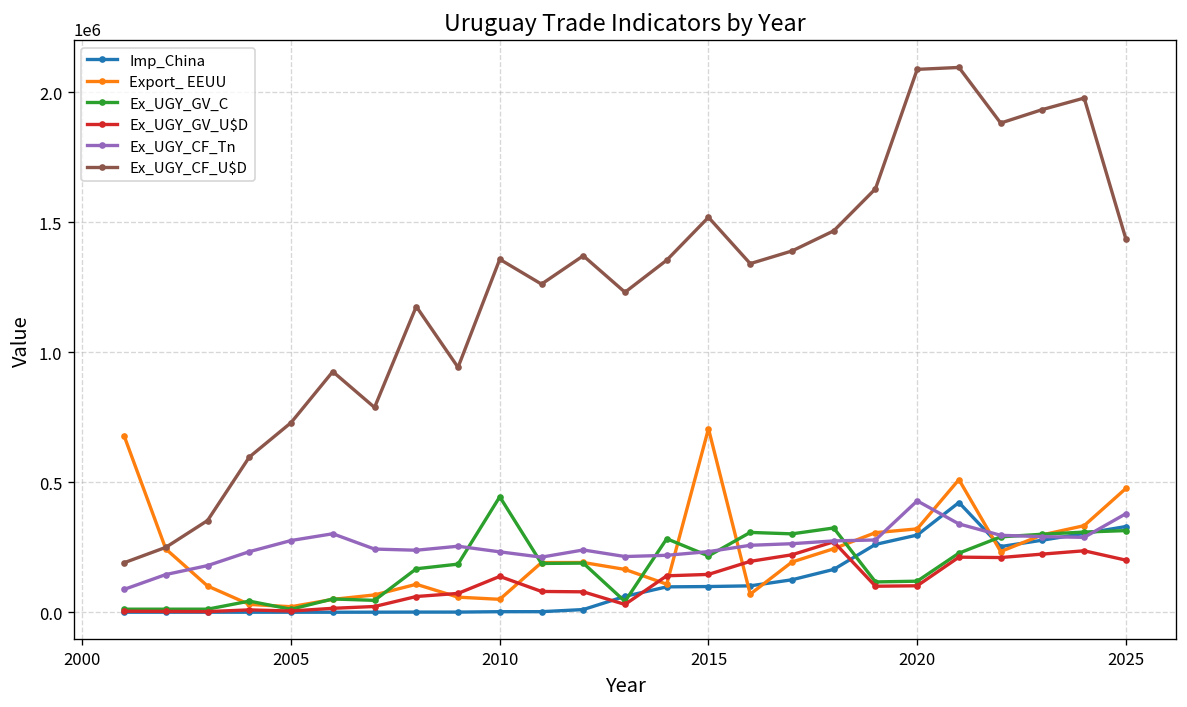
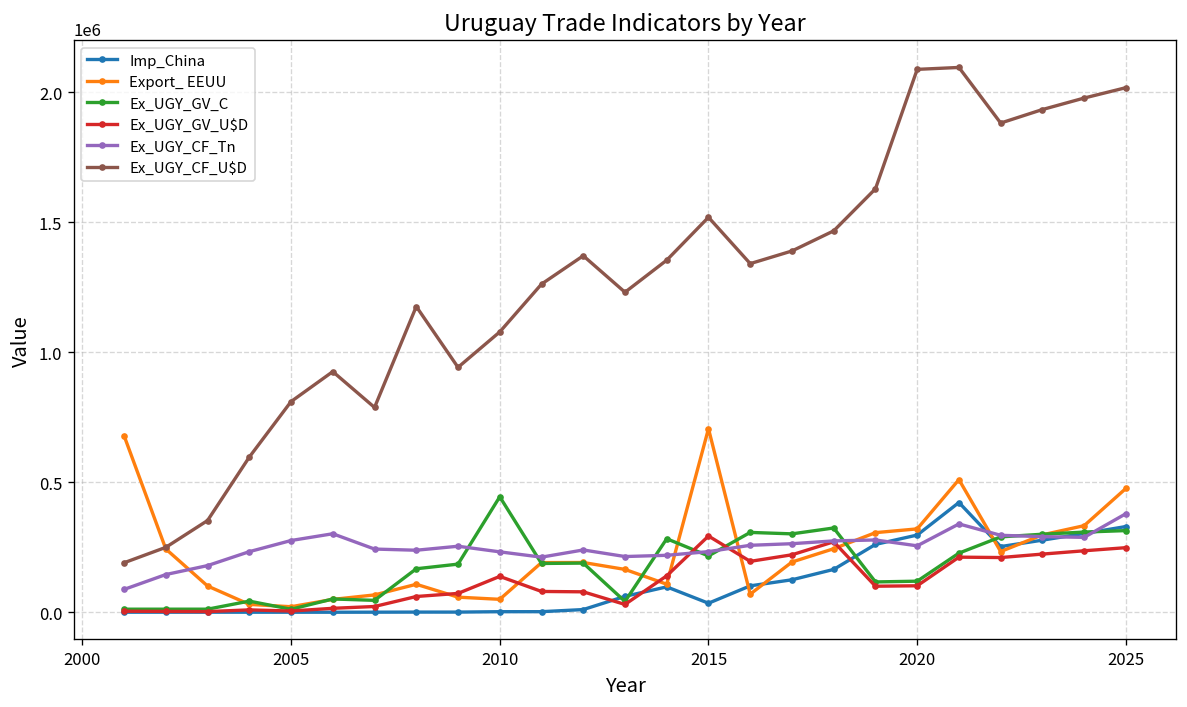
Ex_UGY_CF_U$D, 2005: 730000 -> 810000
Ex_UGY_CF_U$D, 2010: 1360000 -> 1080000
Imp_China, 2015: 100000 -> 30000
Ex_UGY_GV_U$D, 2015: 150000 -> 290000
Ex_UGY_CF_Tn, 2020: 430000 -> 260000
Ex_UGY_GV_U$D, 2025: 200000 -> 250000
Ex_UGY_CF_U$D, 2025: 1440000 -> 2020000
